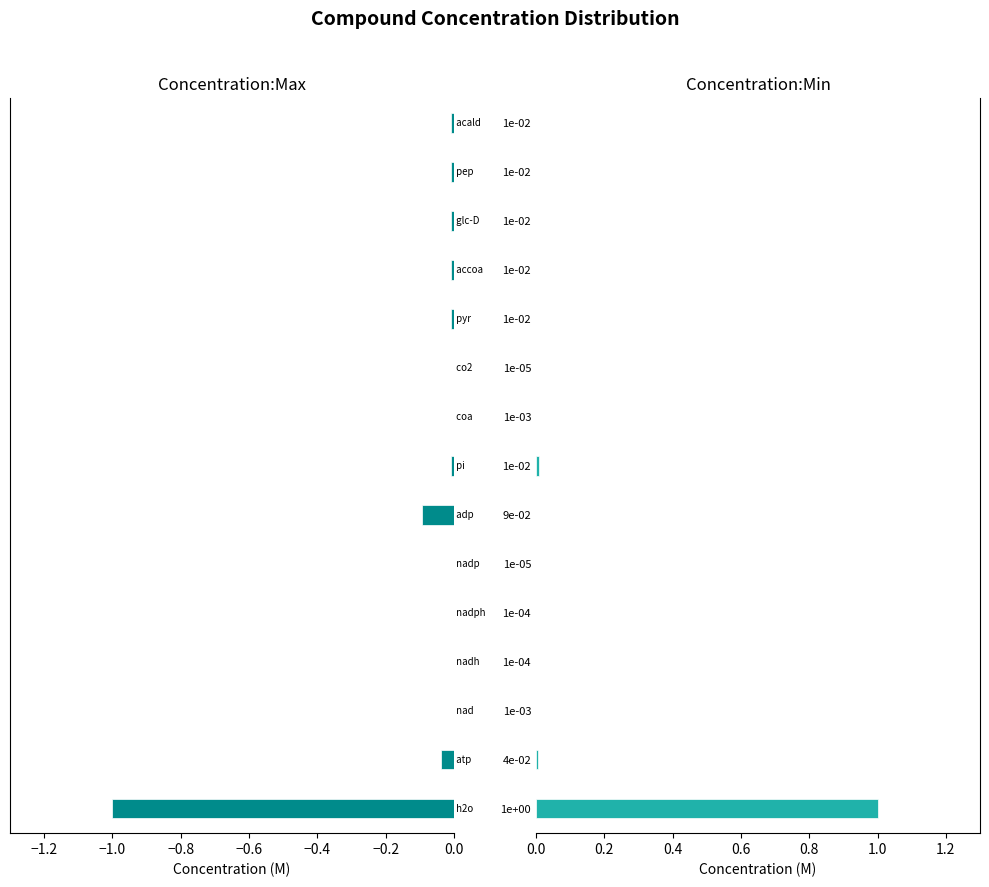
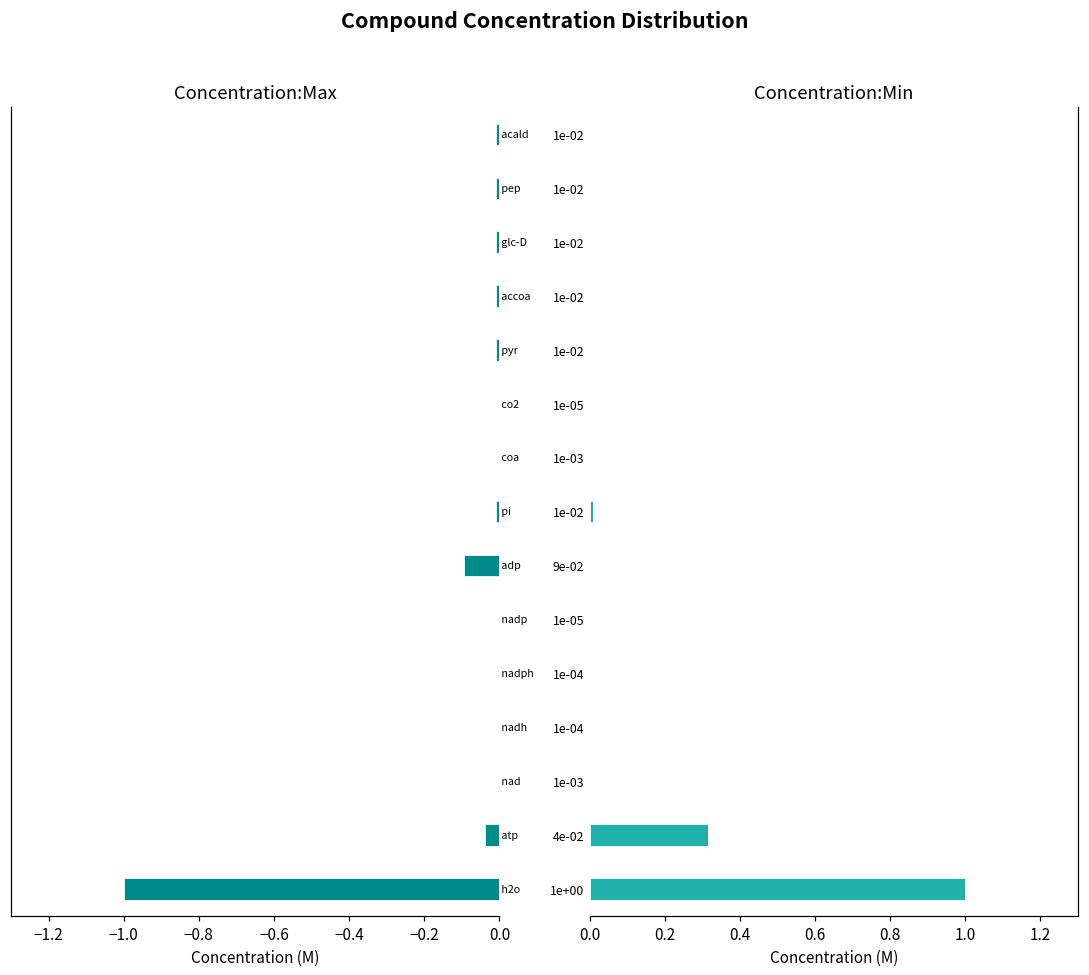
Concentration:Min, 4e-02: 0.01 -> 0.31
